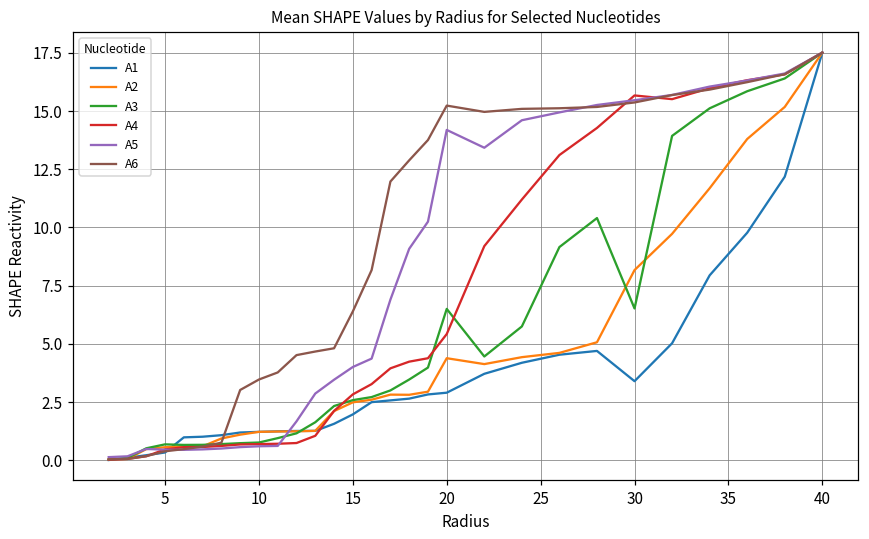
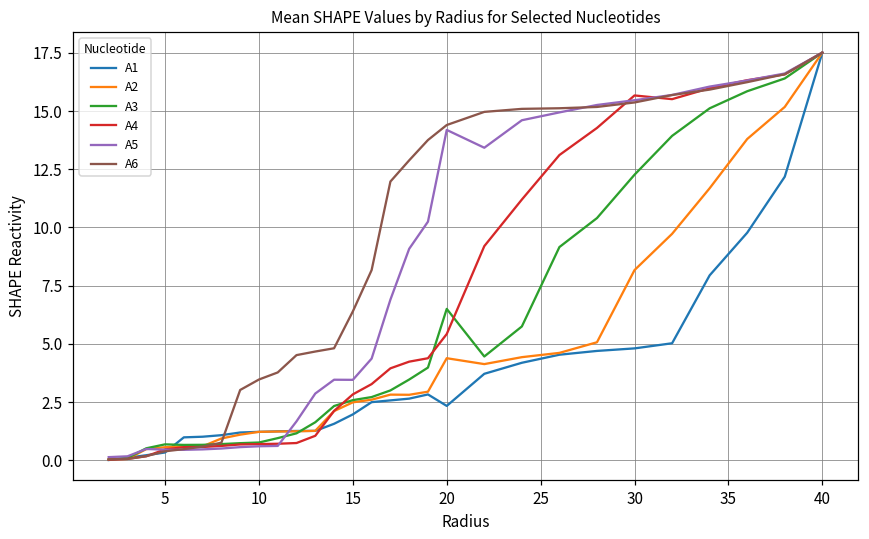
A5, 15: 4.0 -> 3.5
A1, 20: 2.9 -> 2.3
A6, 20: 15.2 -> 14.4
A1, 30: 3.4 -> 4.8
A3, 30: 6.5 -> 12.3
